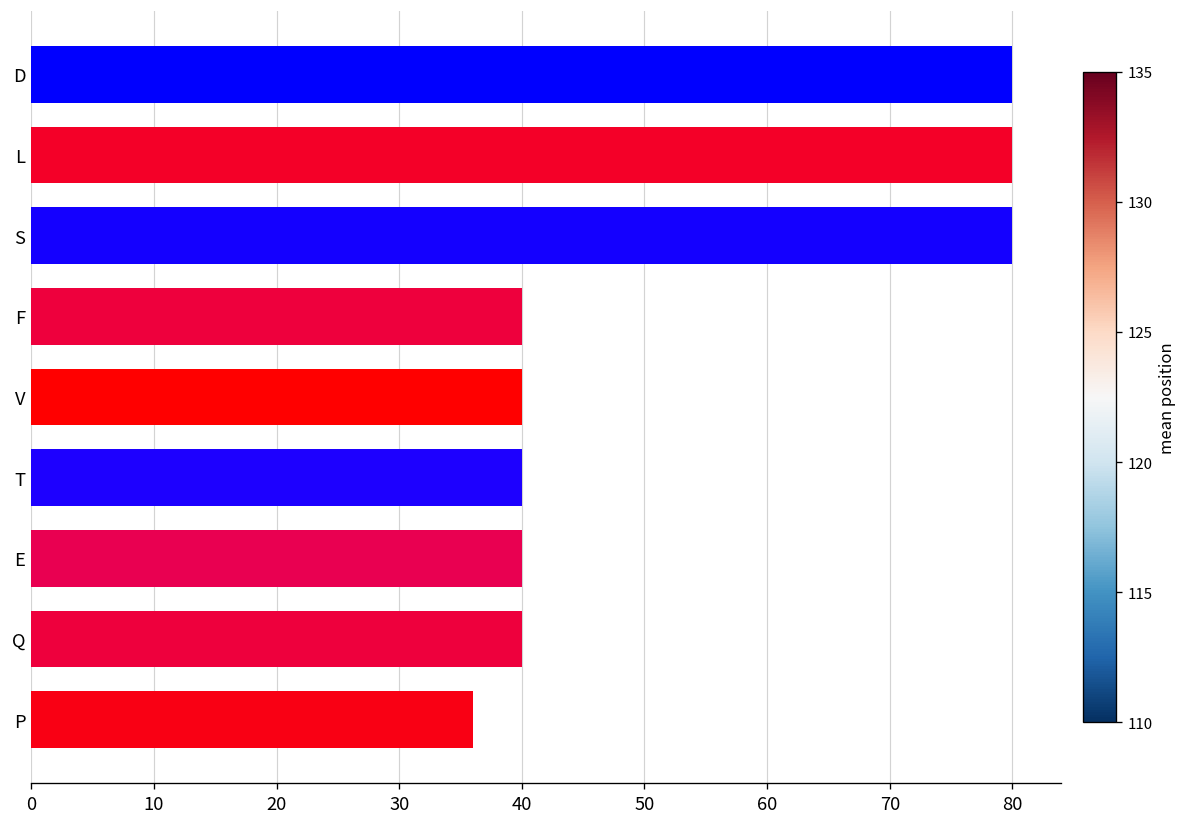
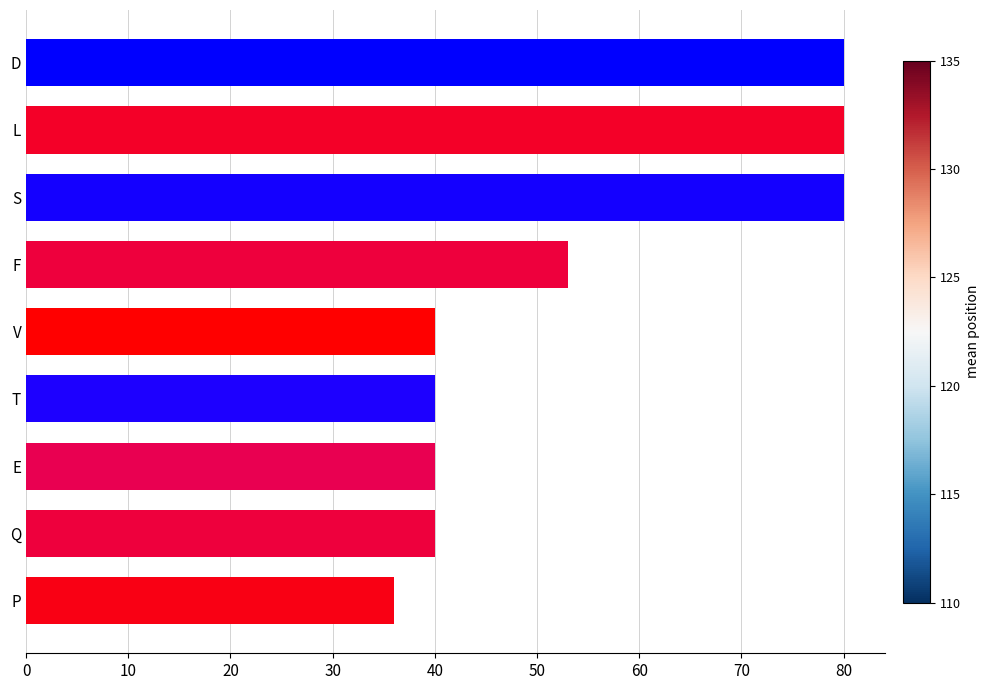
F: 40 -> 53
